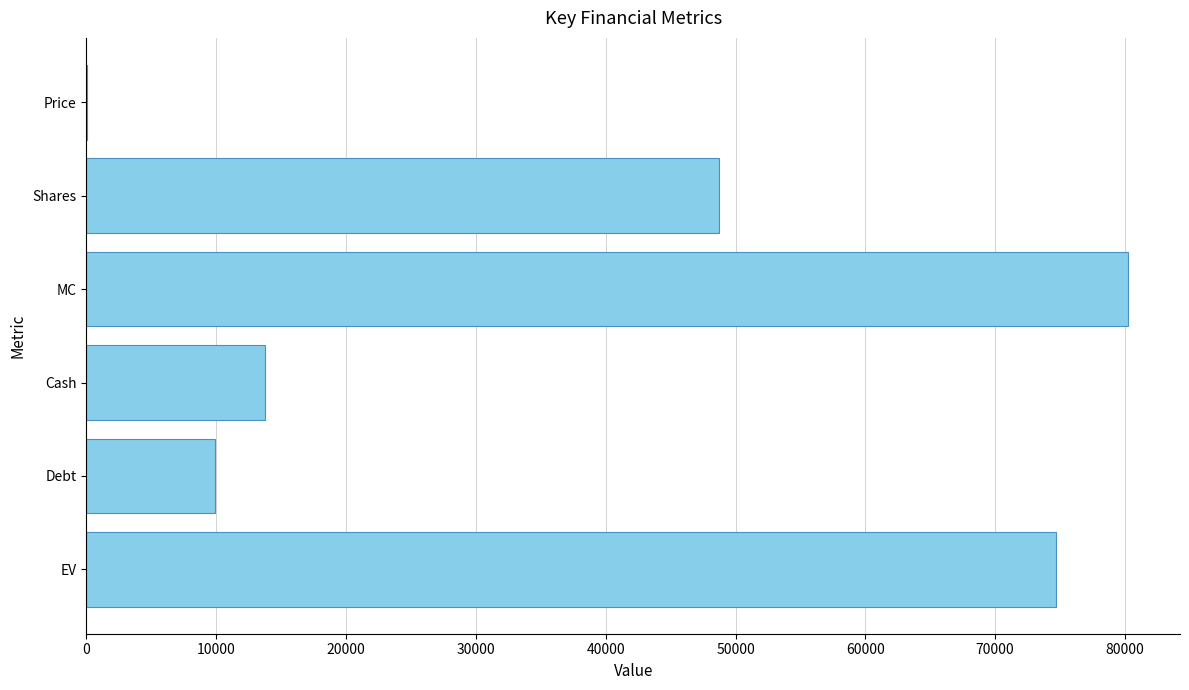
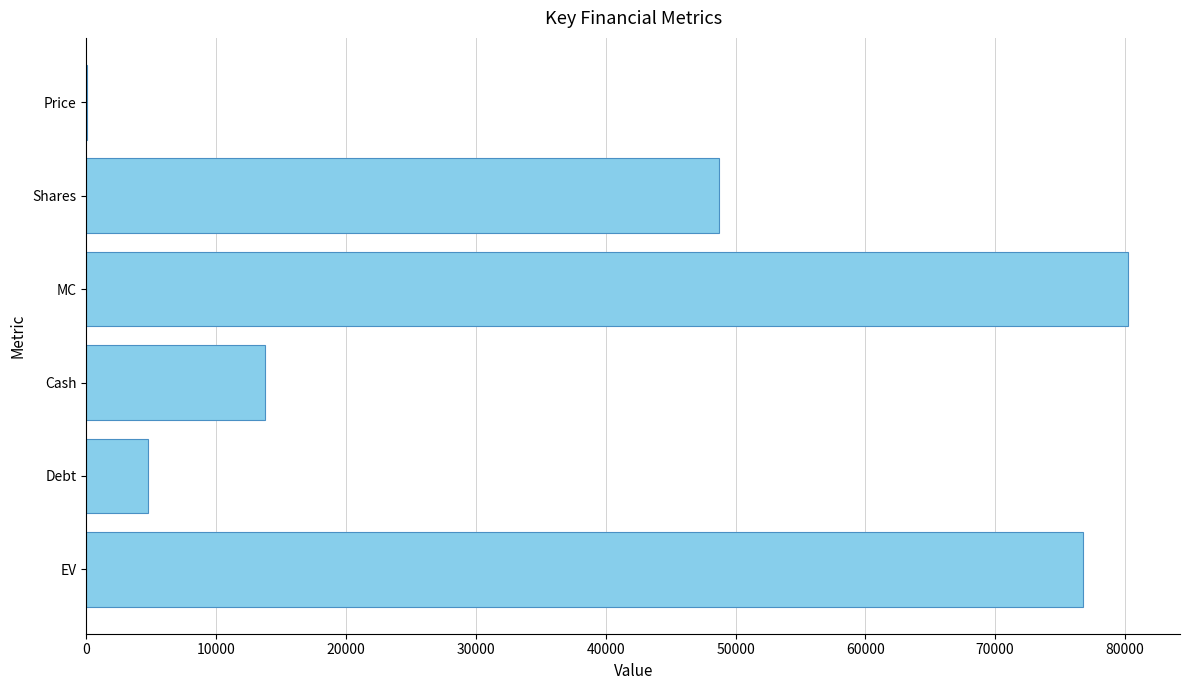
Debt: 9900 -> 4700
EV: 74700 -> 76800
